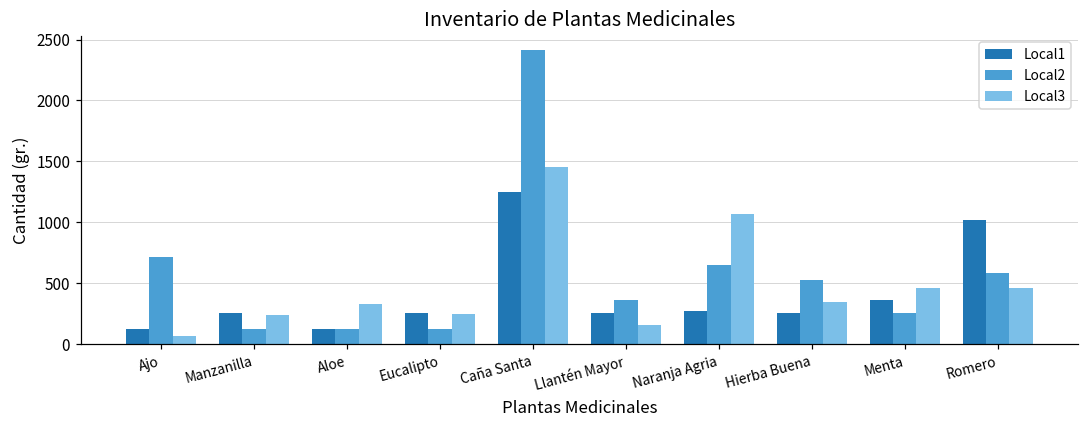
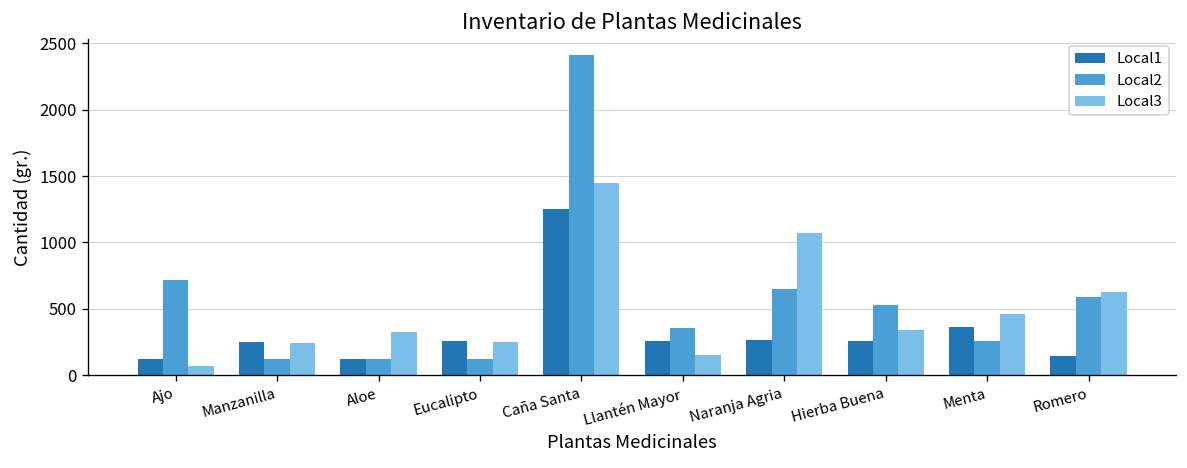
Local1, Romero: 1020 -> 150
Local3, Romero: 460 -> 630
